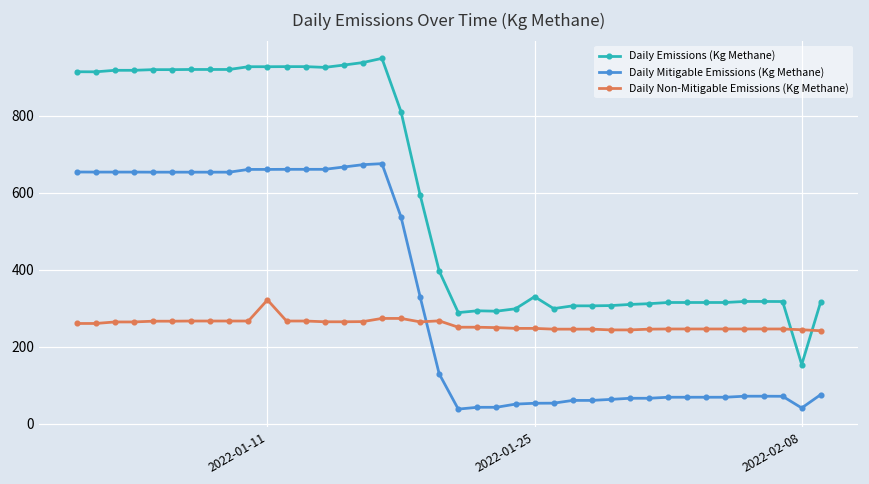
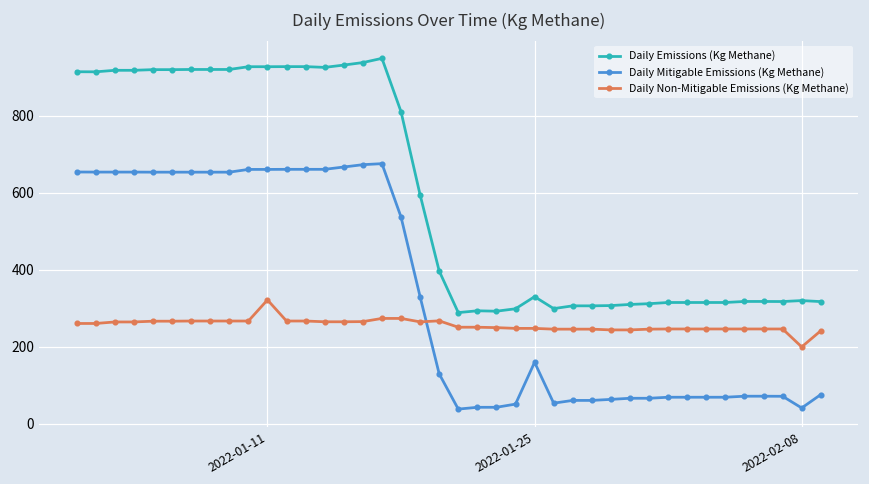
Daily Mitigable Emissions (Kg Methane), 2022-01-25: 50 -> 160
Daily Emissions (Kg Methane), 2022-02-08: 150 -> 320
Daily Non-Mitigable Emissions (Kg Methane), 2022-02-08: 240 -> 200
